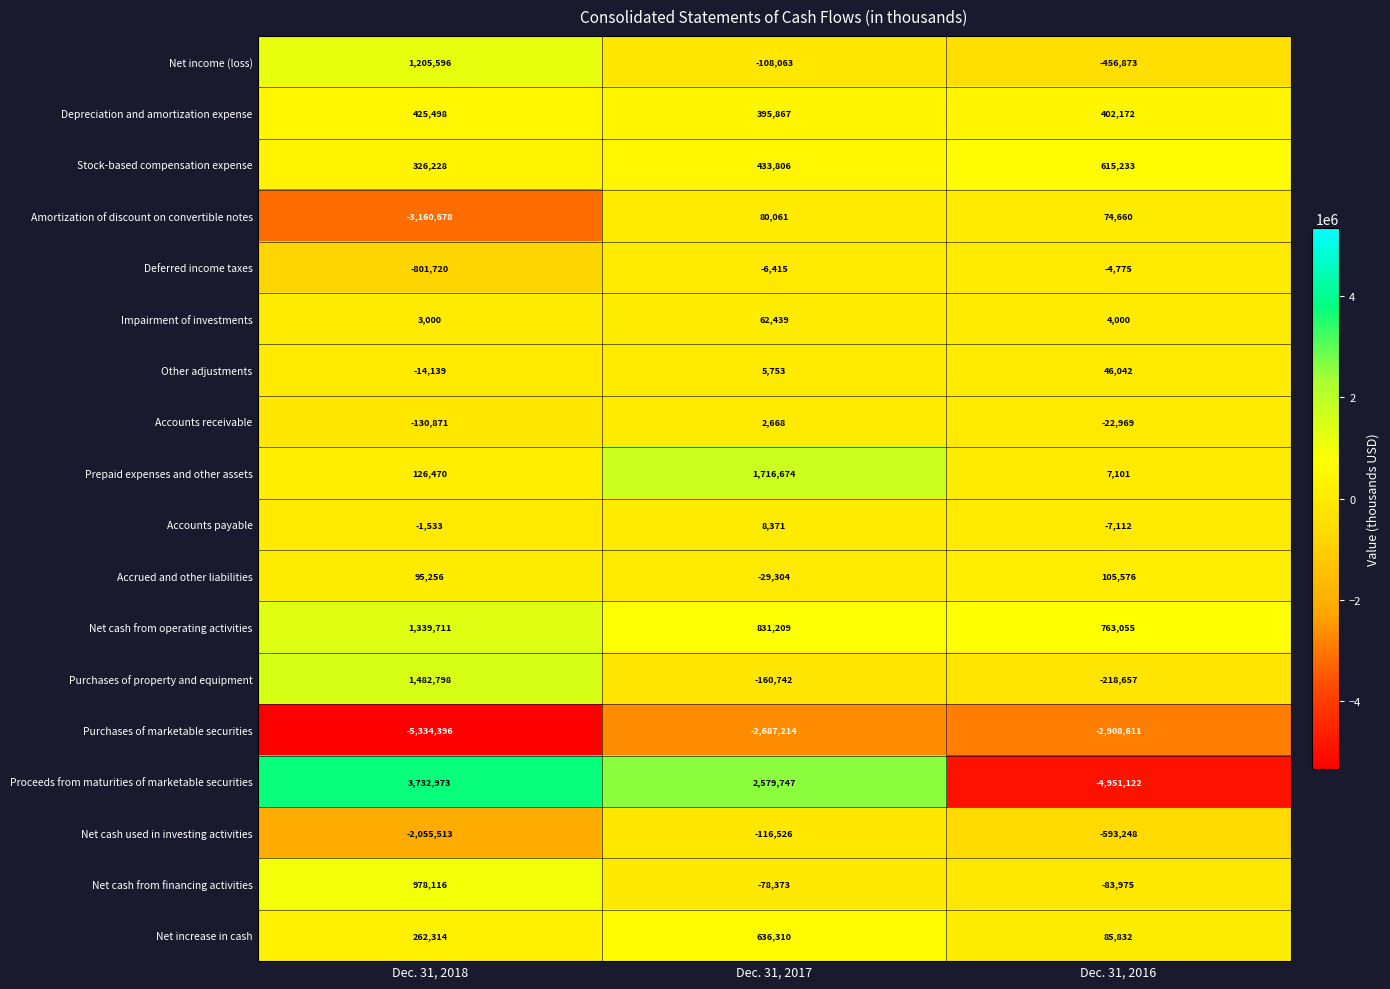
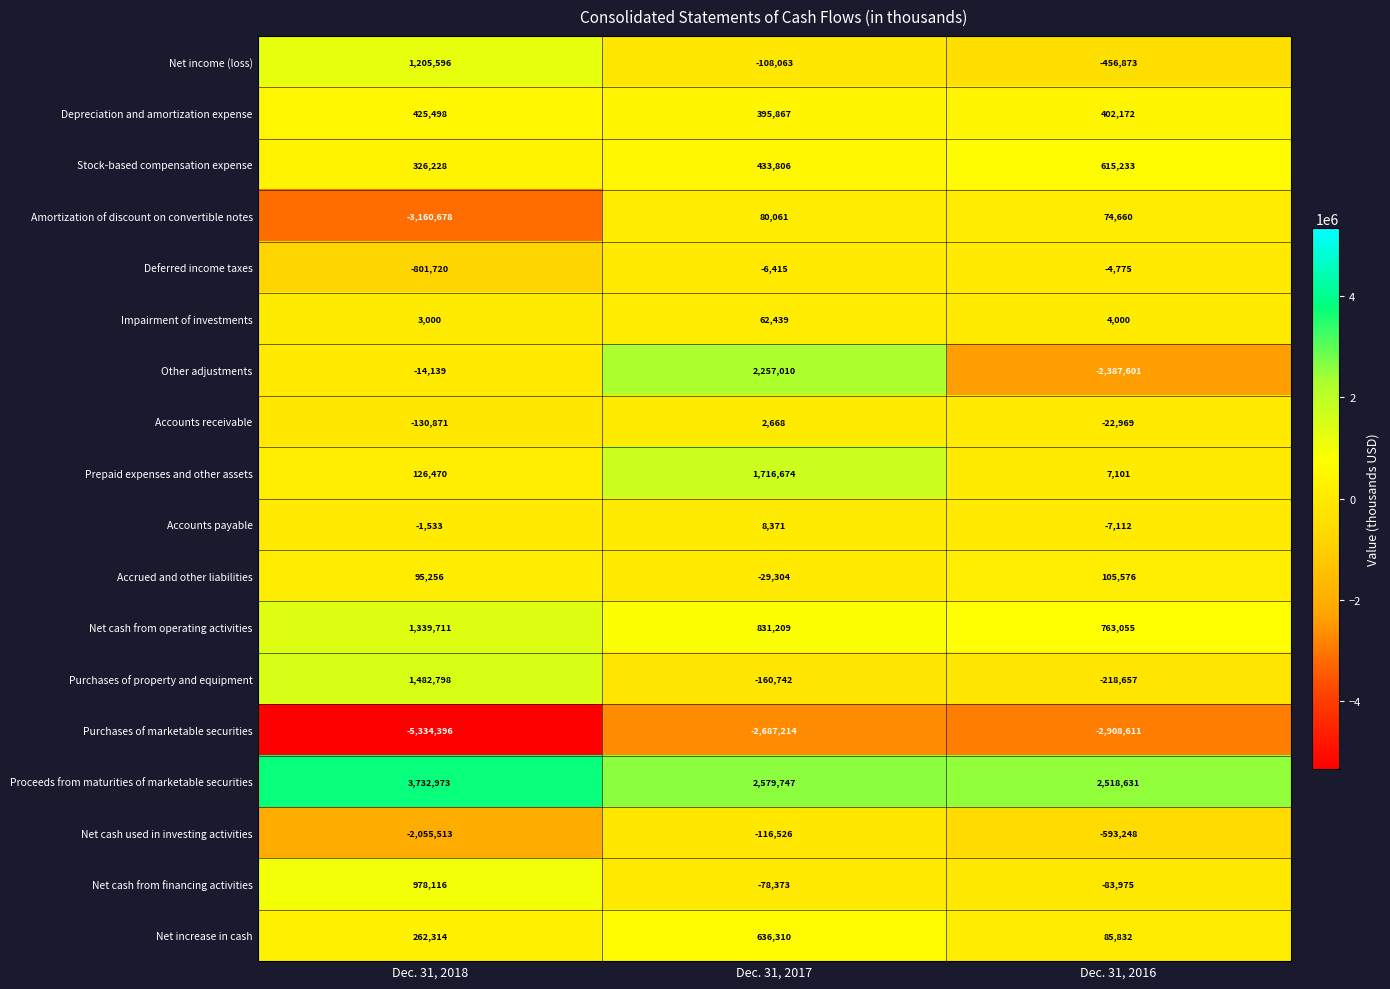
Other adjustments, Dec. 31, 2017: 5,753 -> 2,257,010
Other adjustments, Dec. 31, 2016: 46,042 -> -2,387,601
Proceeds from maturities of marketable securities, Dec. 31, 2016: -4,951,122 -> 2,518,631
